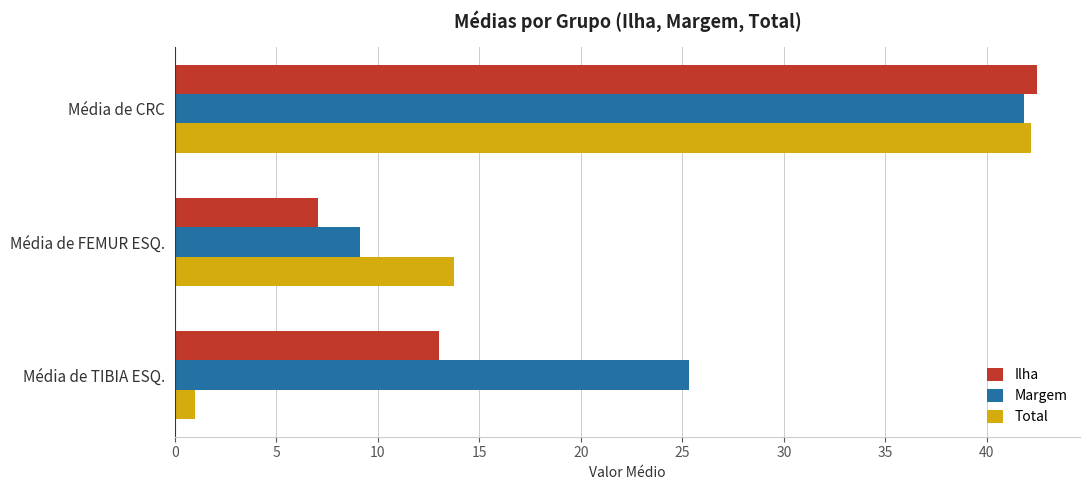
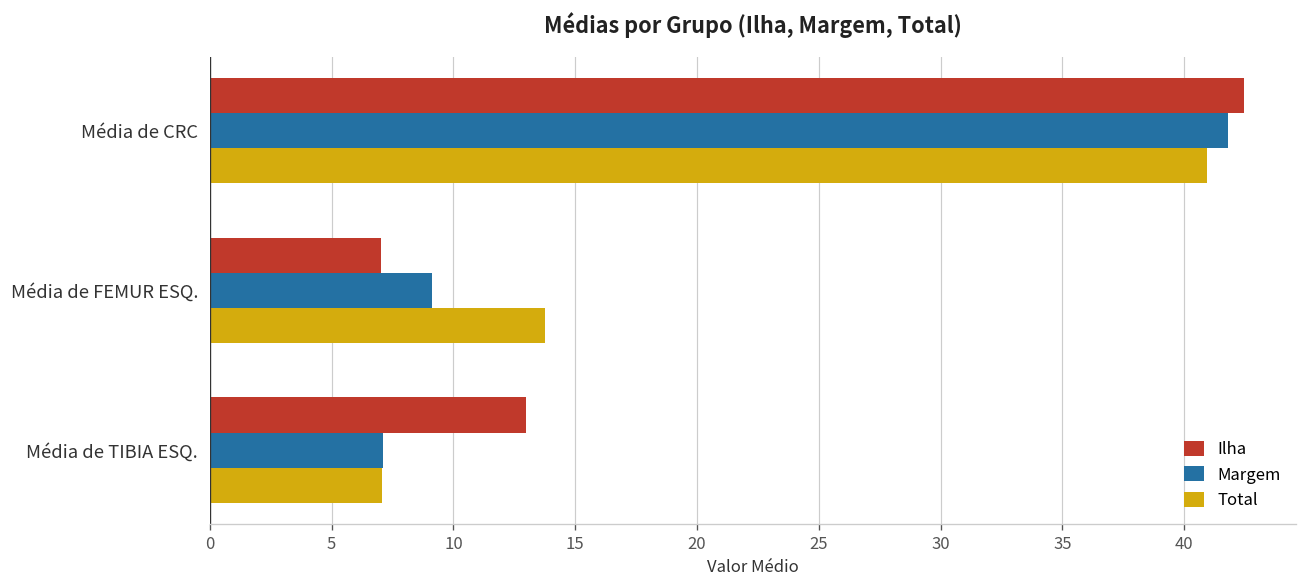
Total, Média de CRC: 42.2 -> 40.9
Margem, Média de TIBIA ESQ.: 25.3 -> 7.1
Total, Média de TIBIA ESQ.: 1.0 -> 7.1
